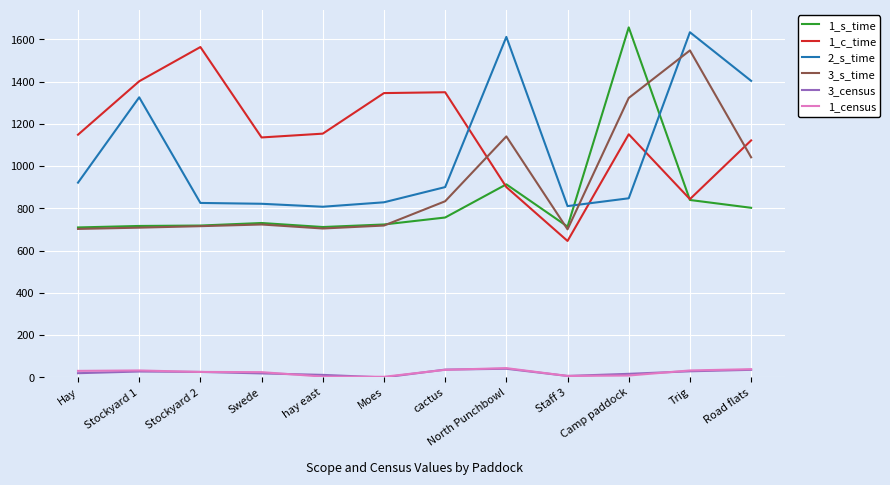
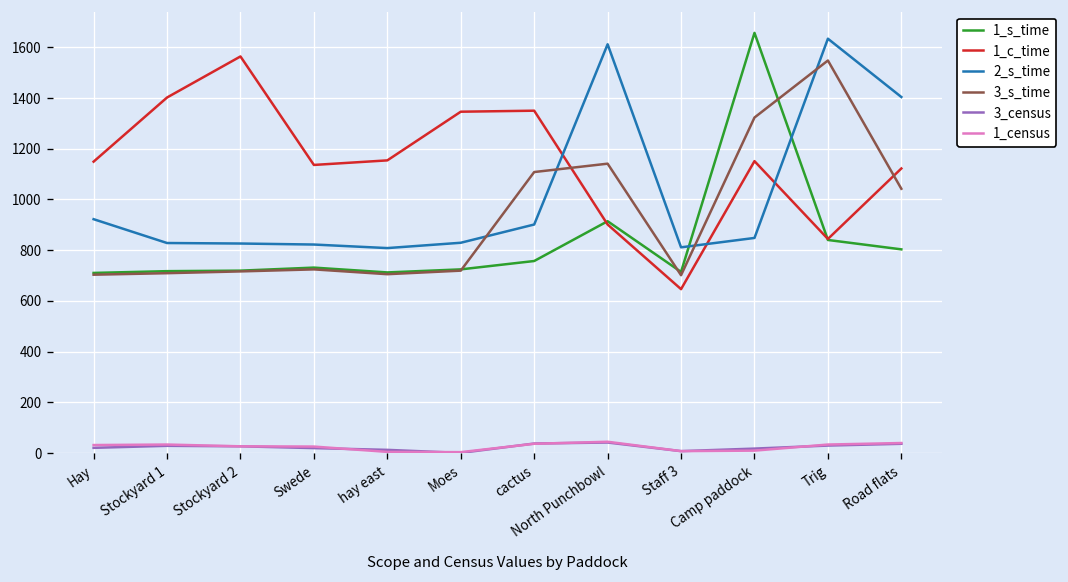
2_s_time, Stockyard 1: 1330 -> 830
3_s_time, cactus: 830 -> 1110
